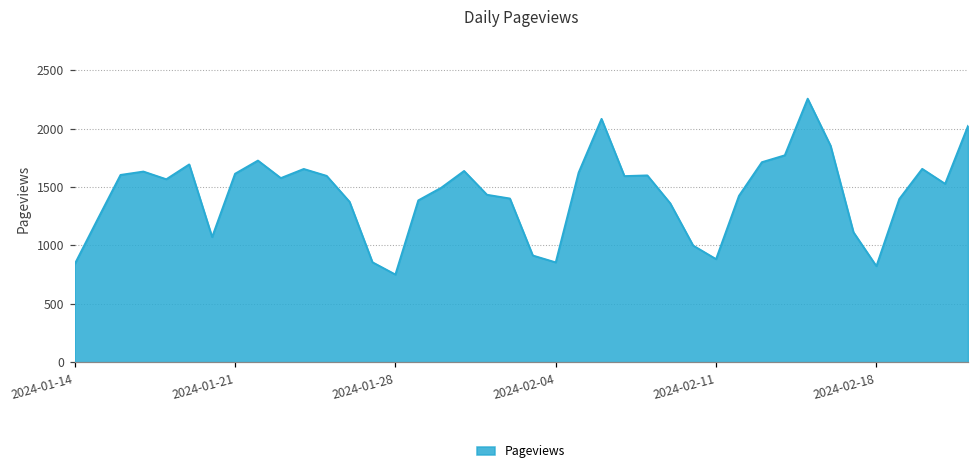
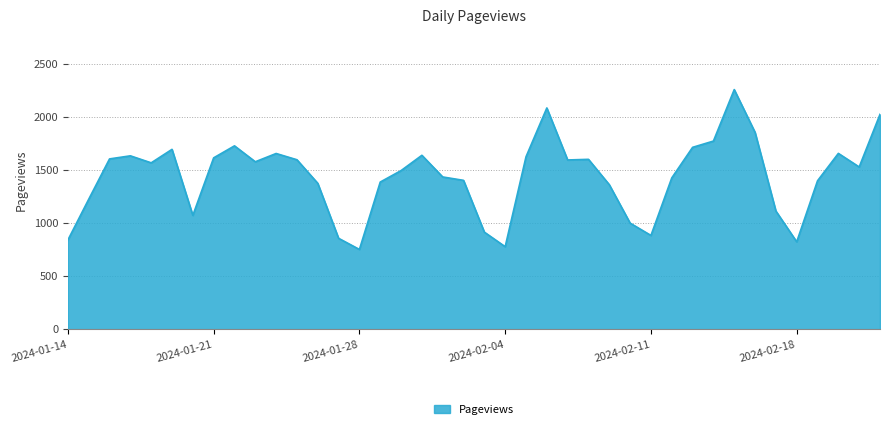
2024-02-04: 860 -> 780
